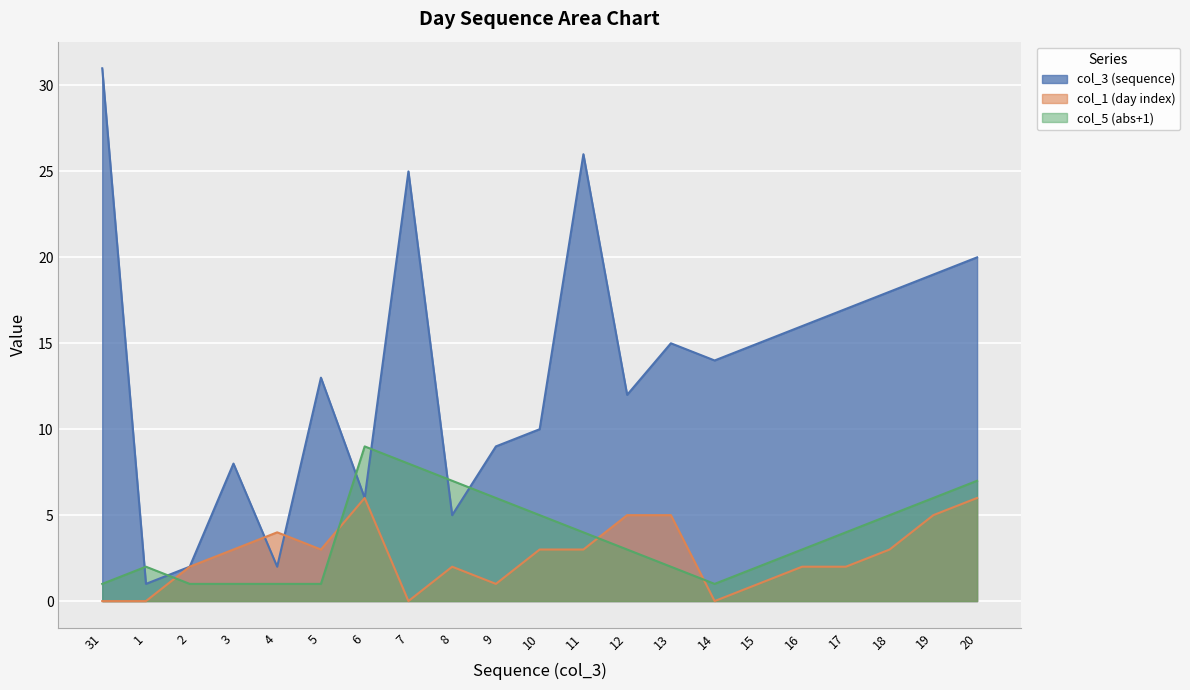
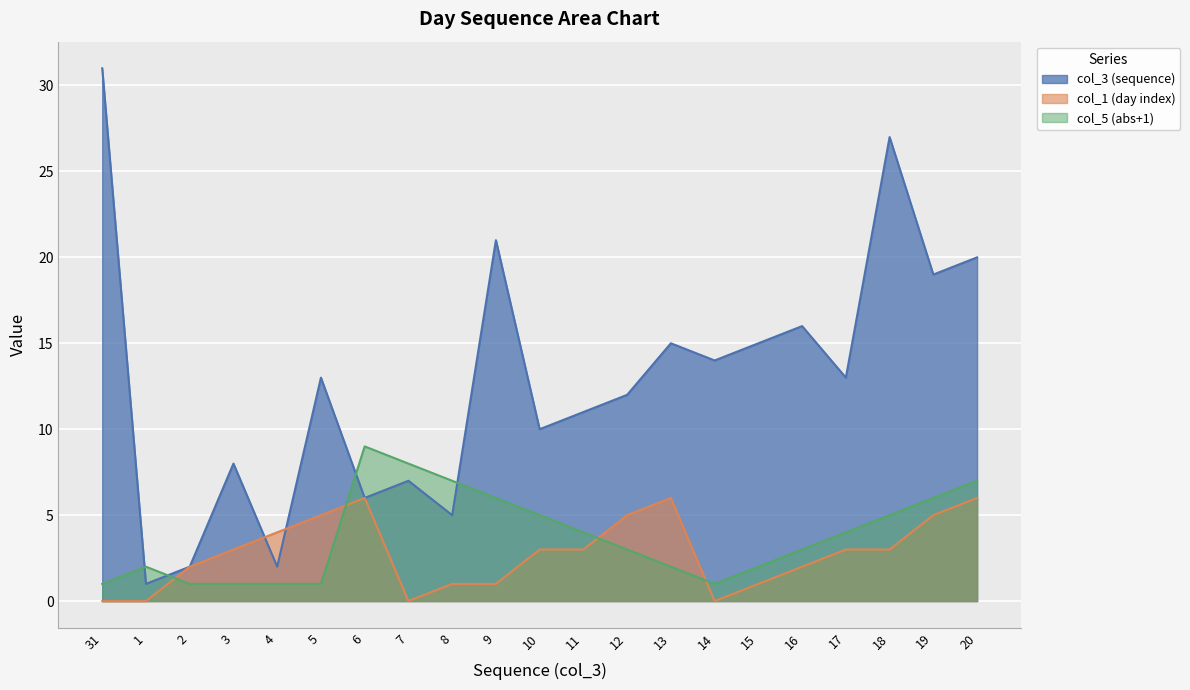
col_1 (day index), 5: 3 -> 5
col_3 (sequence), 7: 25 -> 7
col_1 (day index), 8: 2 -> 1
col_3 (sequence), 9: 9 -> 21
col_3 (sequence), 11: 26 -> 11
col_1 (day index), 13: 5 -> 6
col_3 (sequence), 17: 17 -> 13
col_1 (day index), 17: 2 -> 3
col_3 (sequence), 18: 18 -> 27
